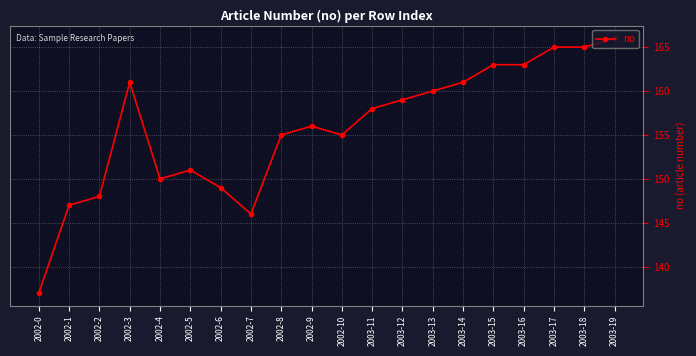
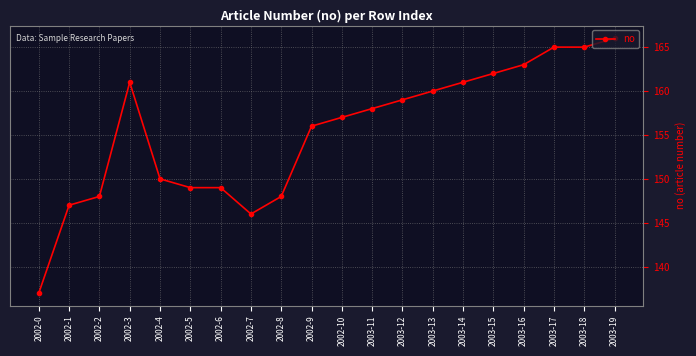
2002-5: 151 -> 149
2002-8: 155 -> 148
2002-10: 155 -> 157
2003-15: 163 -> 162
